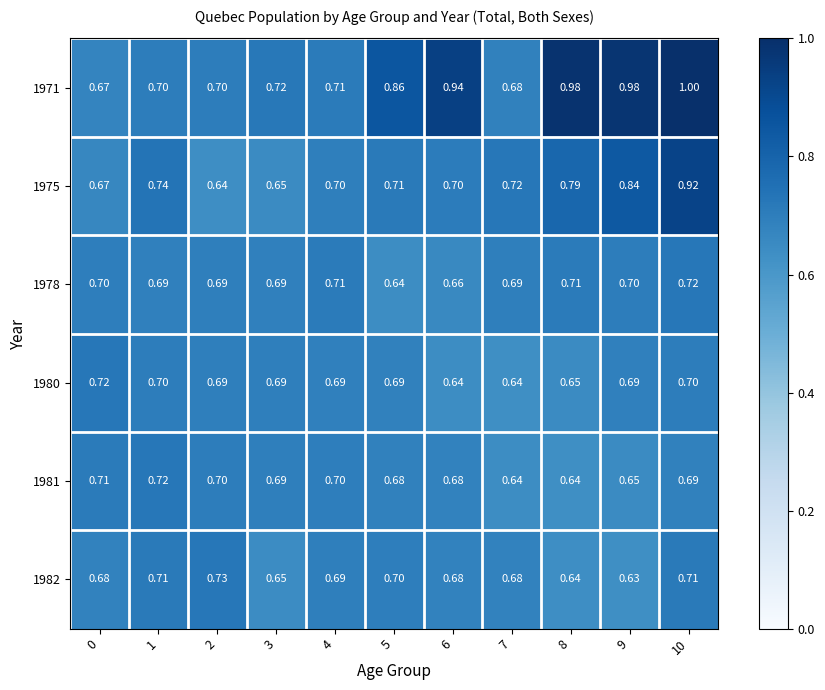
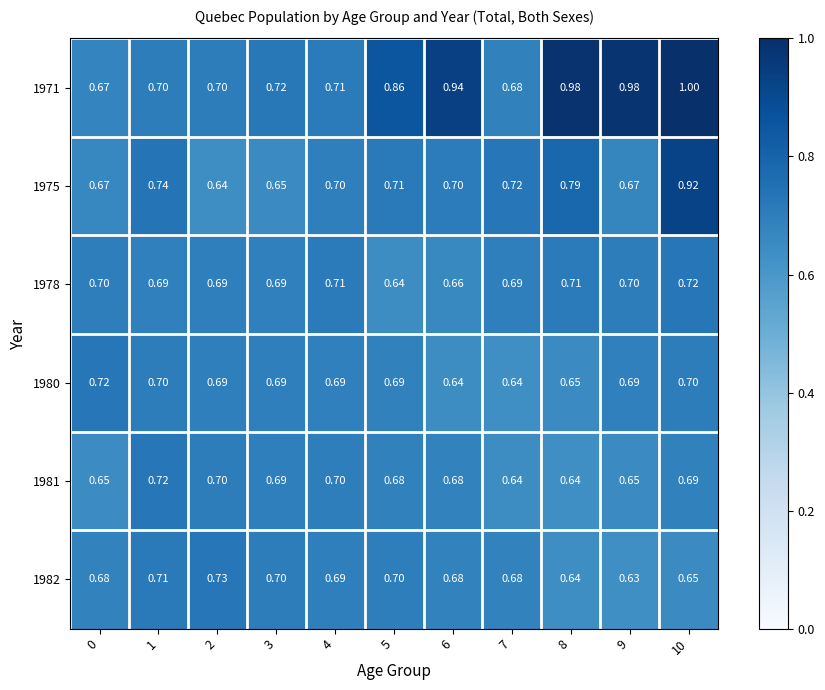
1975, 9: 0.84 -> 0.67
1981, 0: 0.71 -> 0.65
1982, 3: 0.65 -> 0.70
1982, 10: 0.71 -> 0.65
